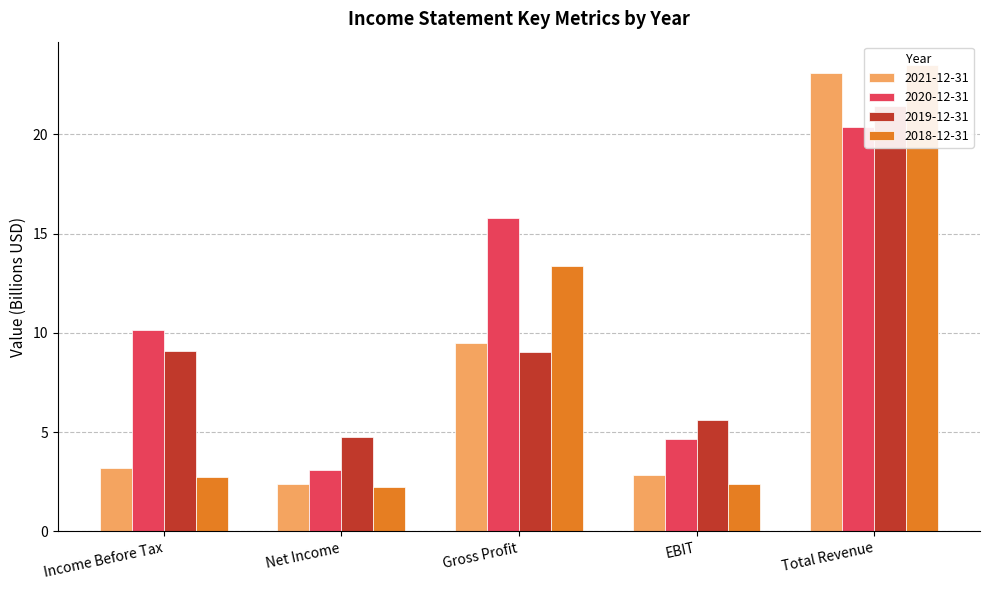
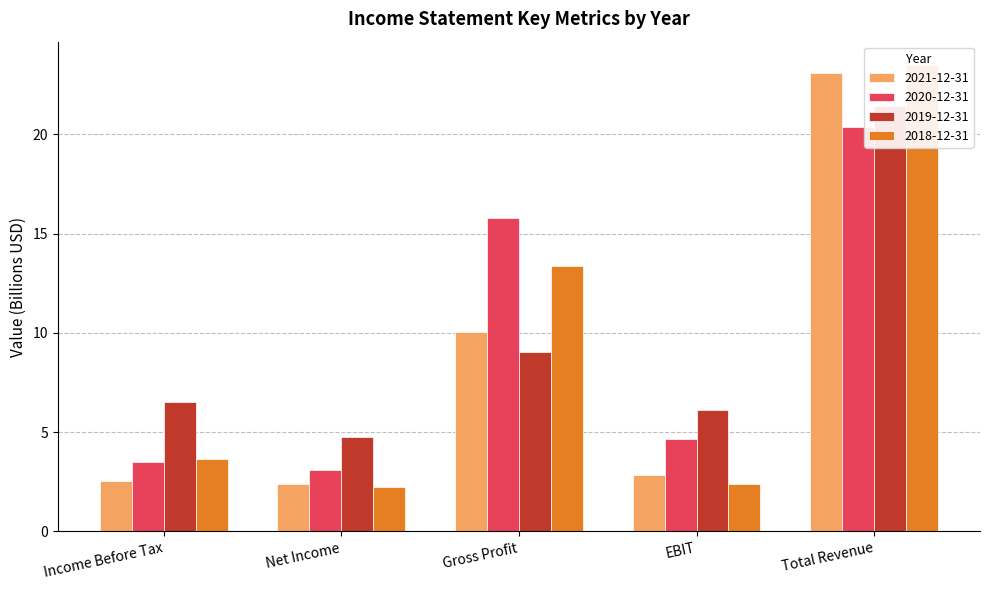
2021-12-31, Income Before Tax: 3.2 -> 2.6
2020-12-31, Income Before Tax: 10.2 -> 3.5
2019-12-31, Income Before Tax: 9.1 -> 6.5
2018-12-31, Income Before Tax: 2.7 -> 3.6
2021-12-31, Gross Profit: 9.5 -> 10.1
2019-12-31, EBIT: 5.6 -> 6.1
